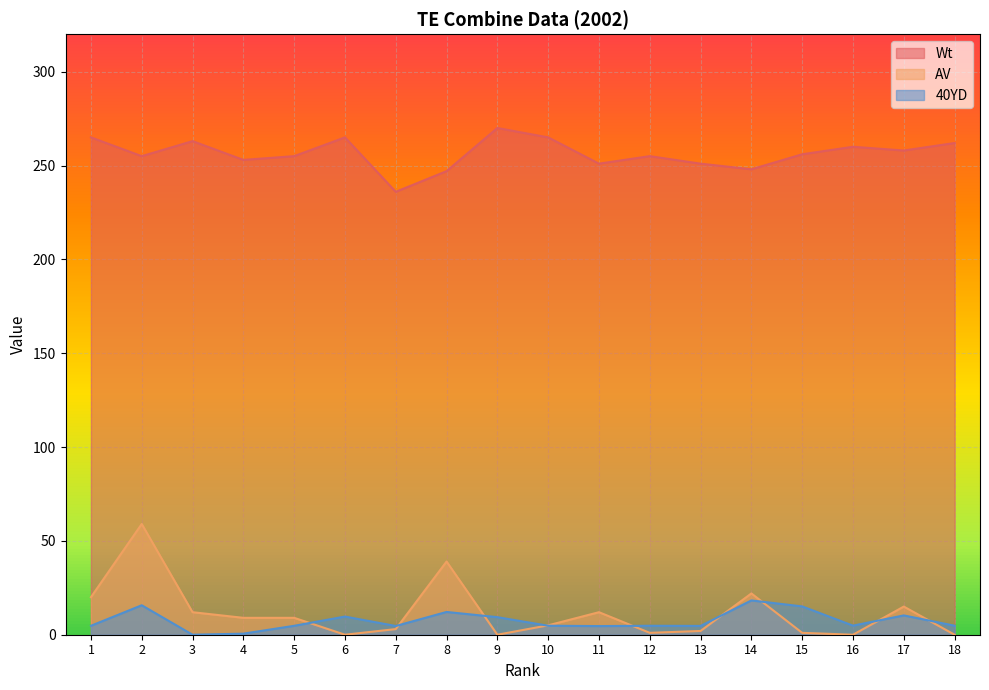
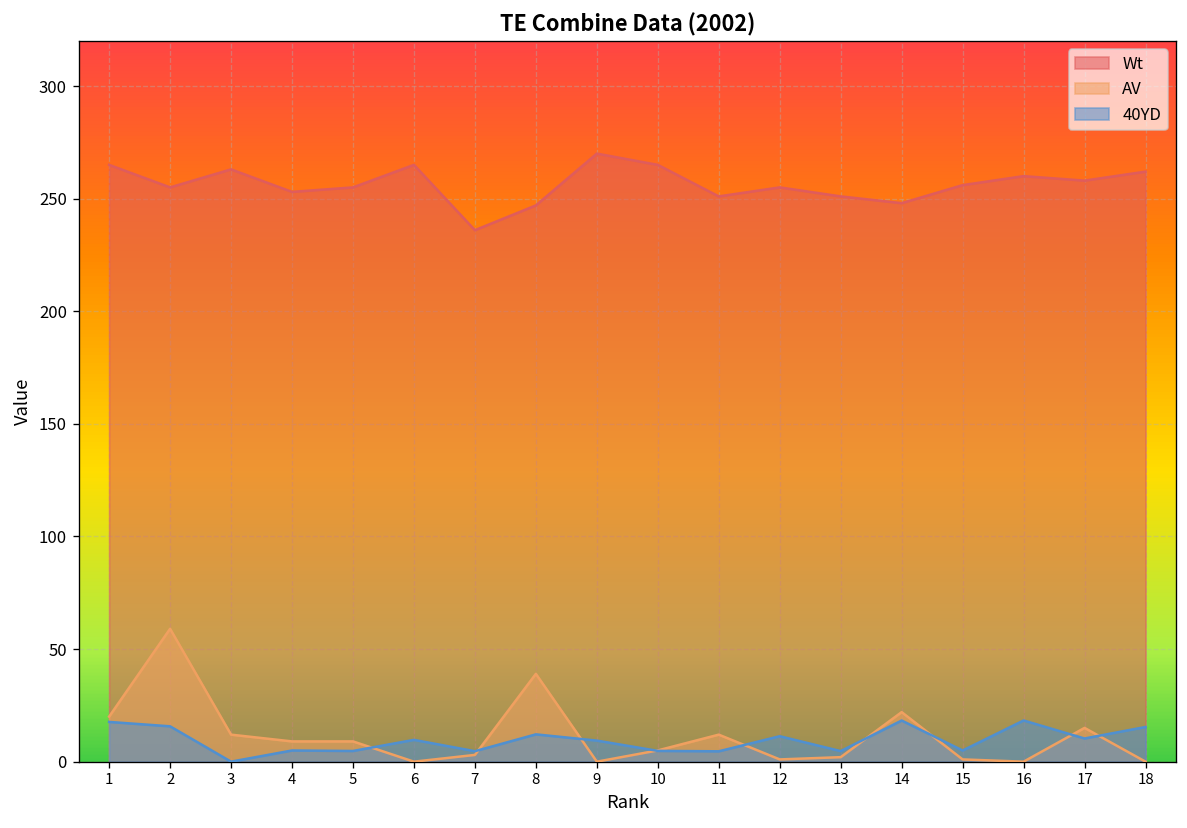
40YD, 1: 5 -> 18
40YD, 4: 1 -> 5
40YD, 12: 5 -> 11
40YD, 15: 15 -> 5
40YD, 16: 5 -> 18
40YD, 18: 5 -> 15
